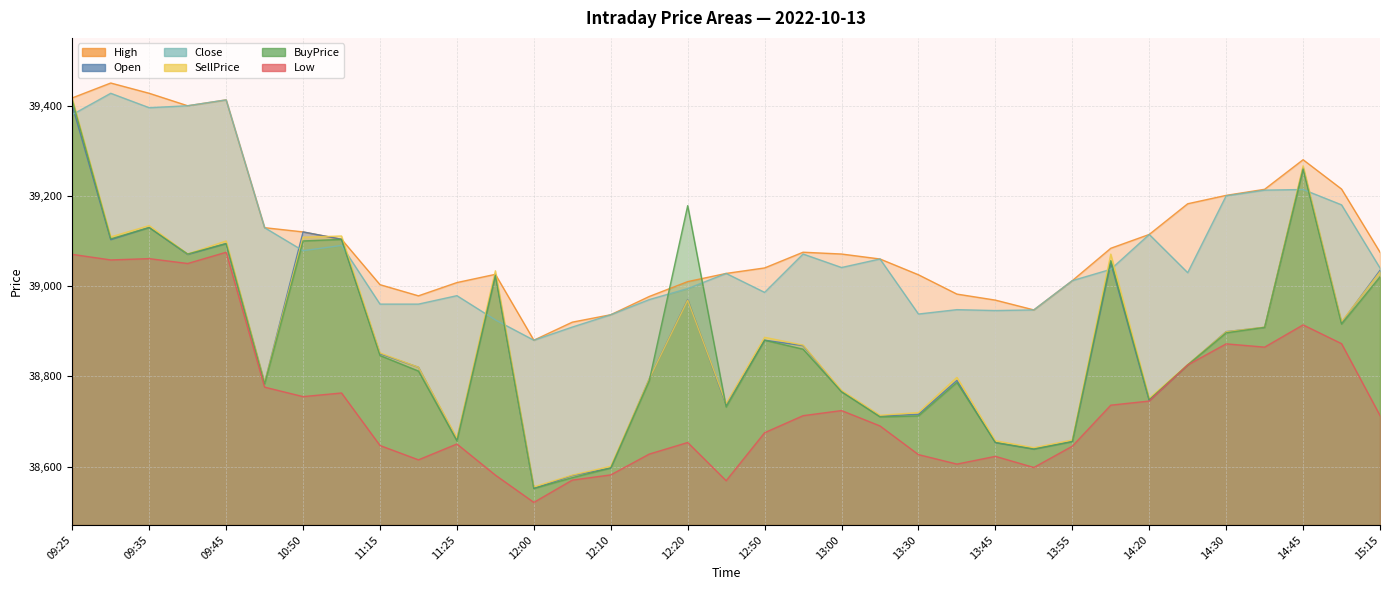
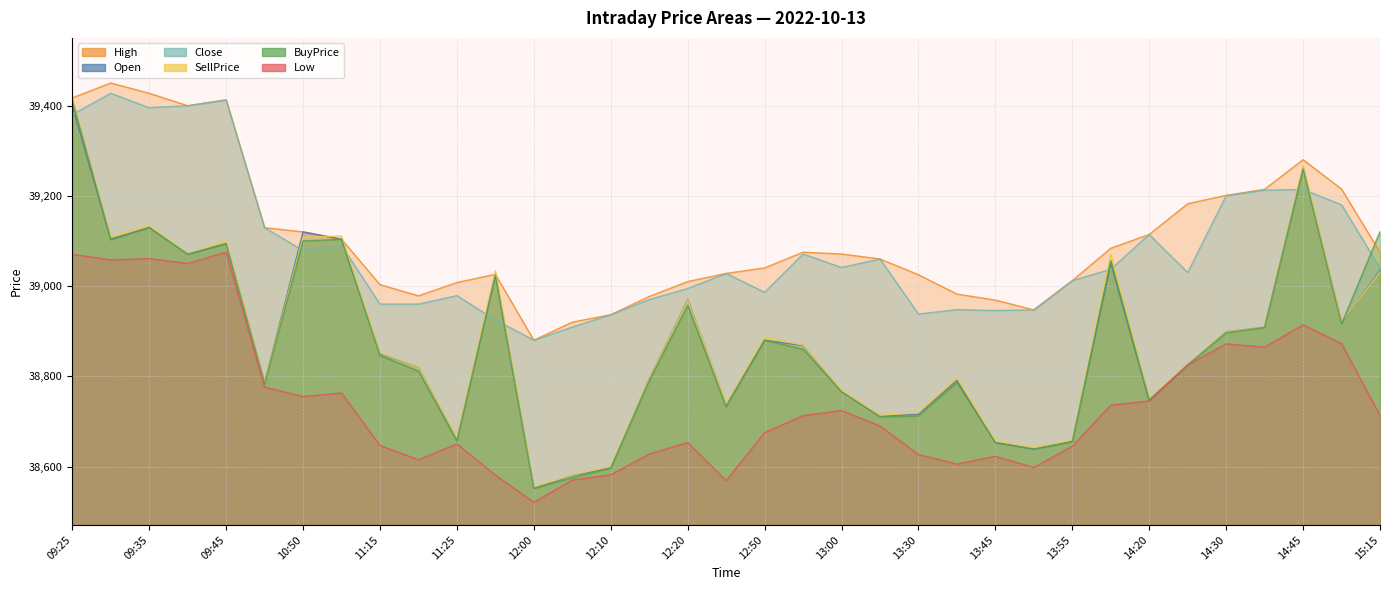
BuyPrice, 12:20: 39,180 -> 38,960
BuyPrice, 15:15: 39,020 -> 39,120
